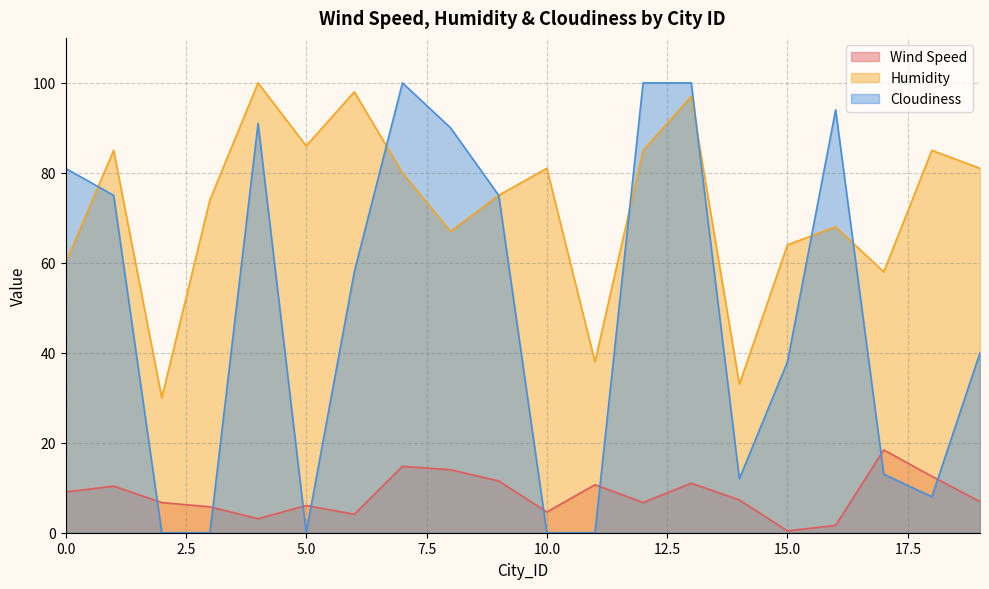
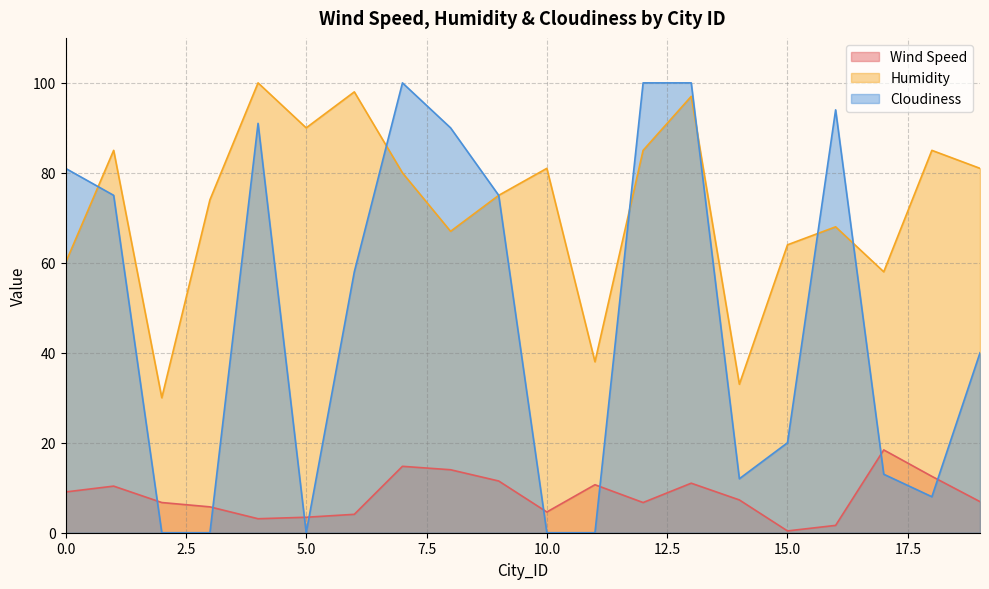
Wind Speed, 5.0: 6 -> 3
Humidity, 5.0: 86 -> 90
Cloudiness, 15.0: 38 -> 20
